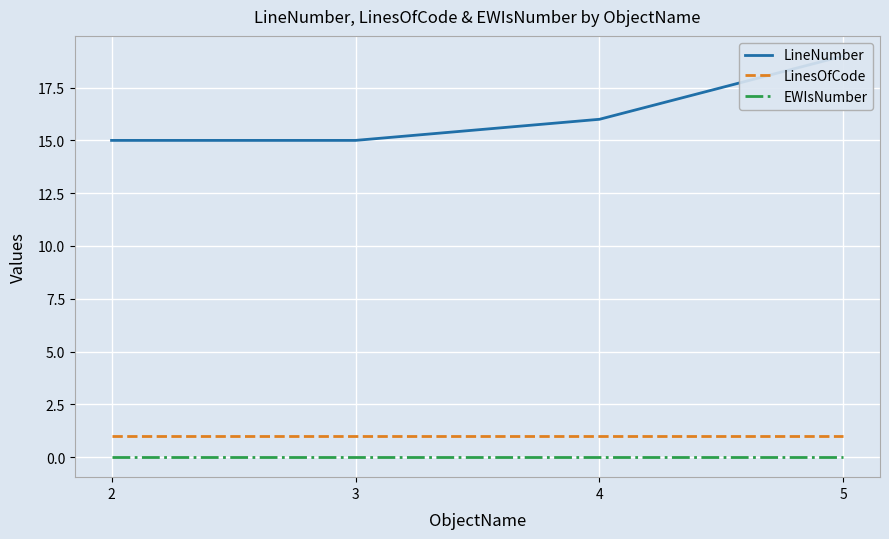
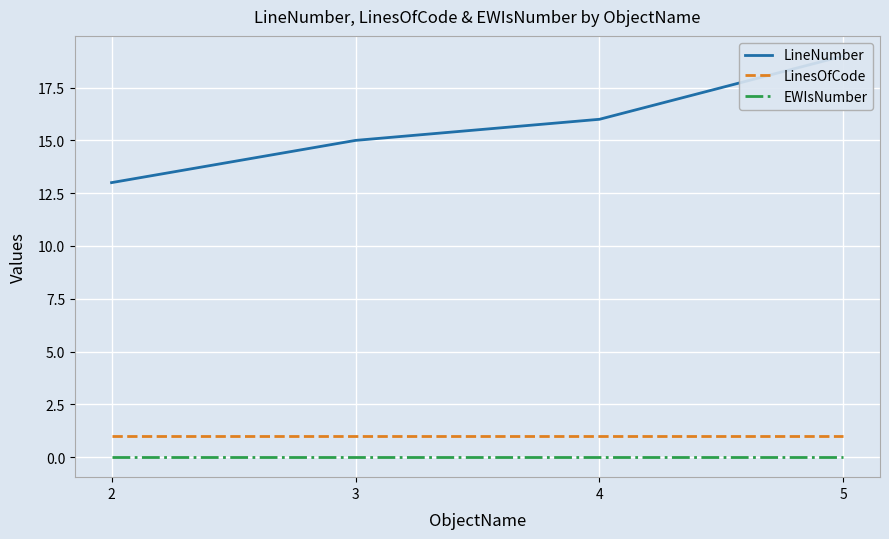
LineNumber, 2: 15 -> 13
